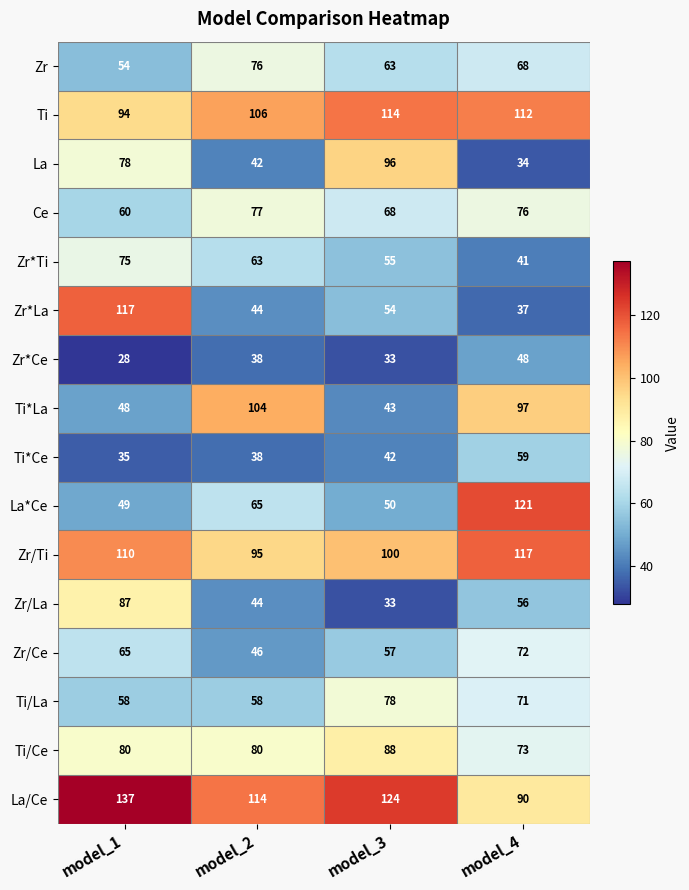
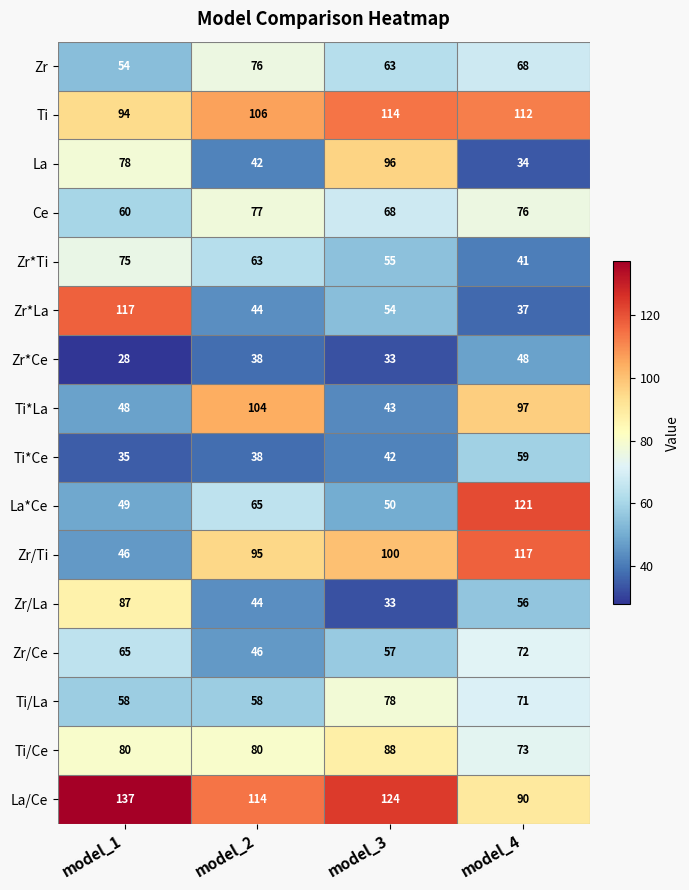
Zr/Ti, model_1: 110 -> 46
